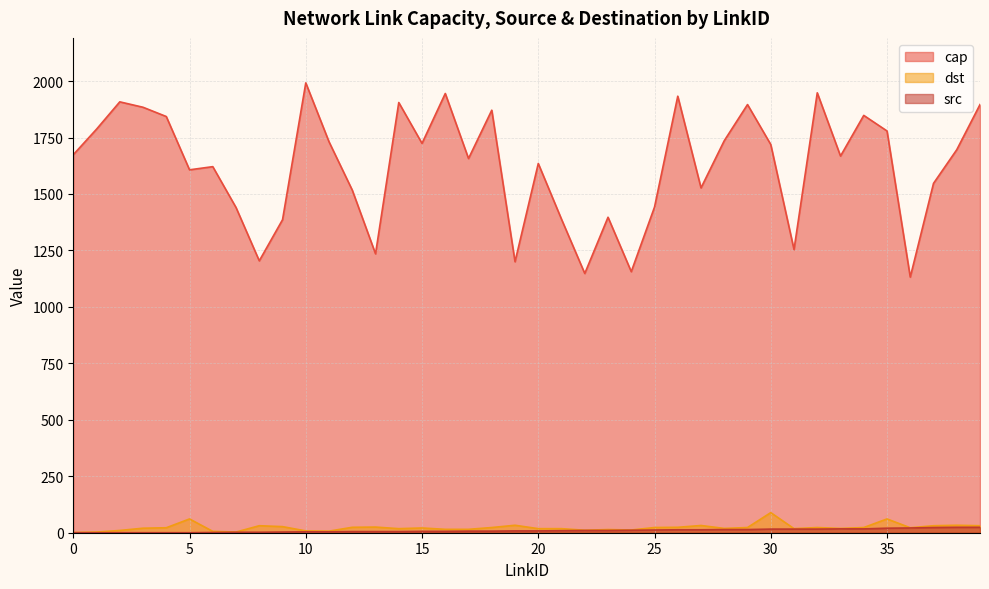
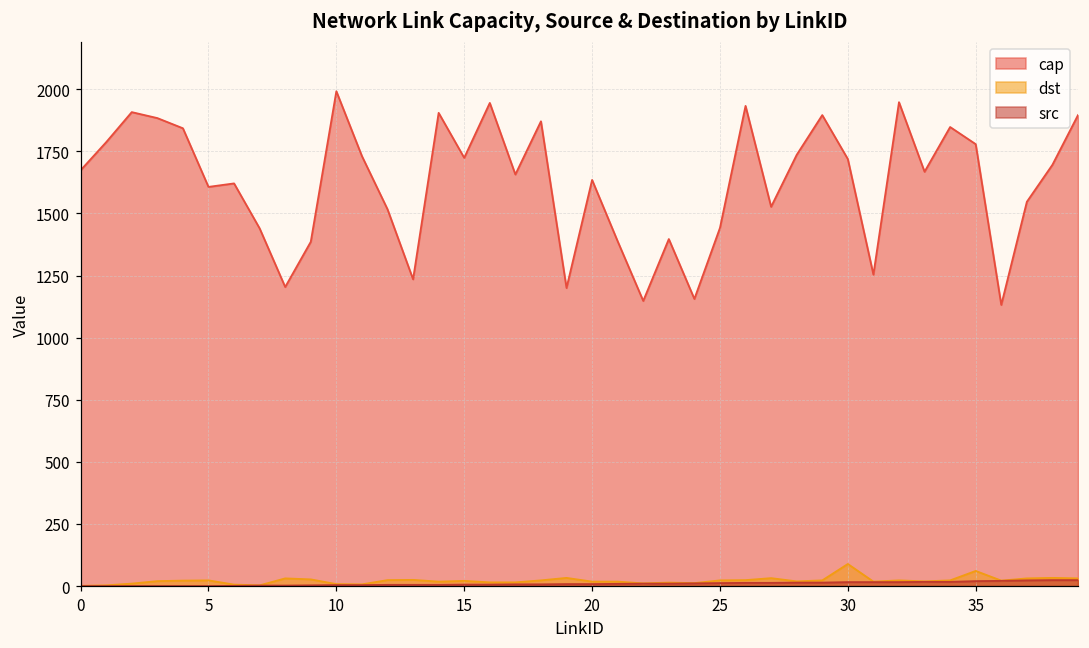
dst, 5: 60 -> 20
